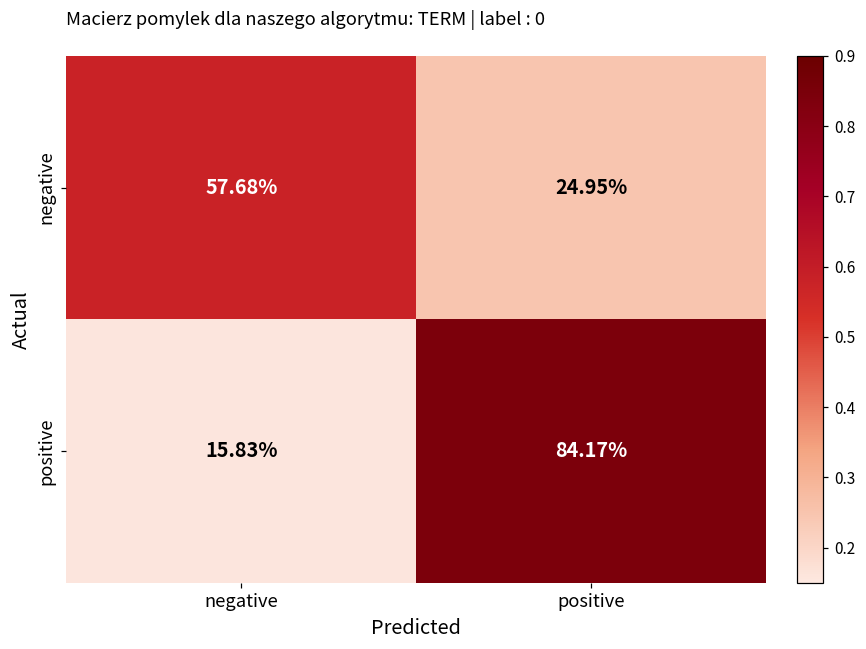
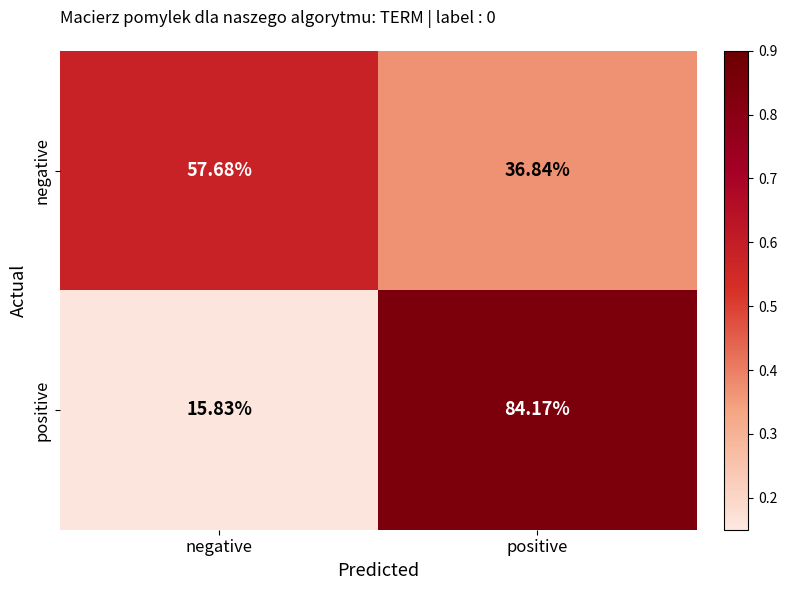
negative, positive: 24.95% -> 36.84%
